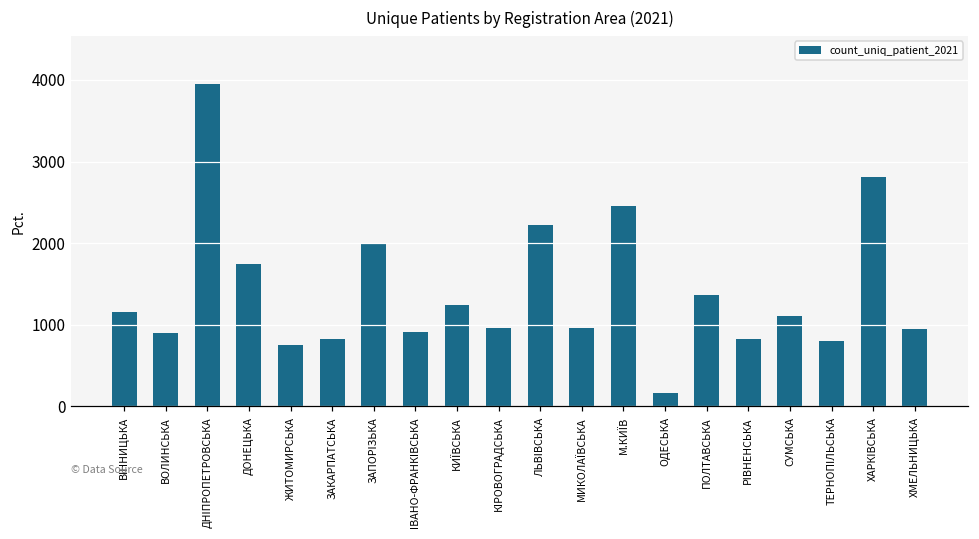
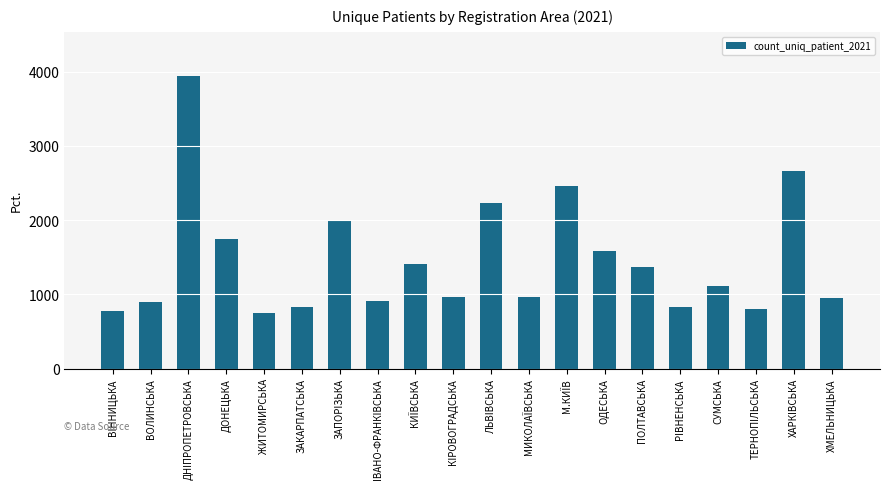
ВІННИЦЬКА: 1200 -> 800
КИЇВСЬКА: 1200 -> 1400
ОДЕСЬКА: 200 -> 1600
ХАРКІВСЬКА: 2800 -> 2700
